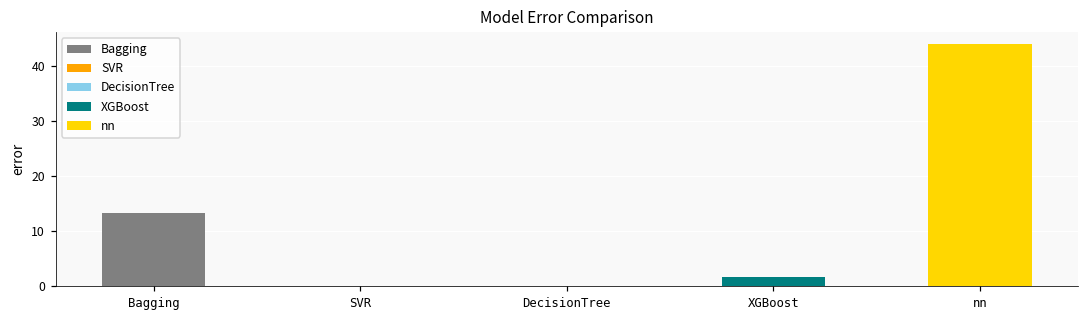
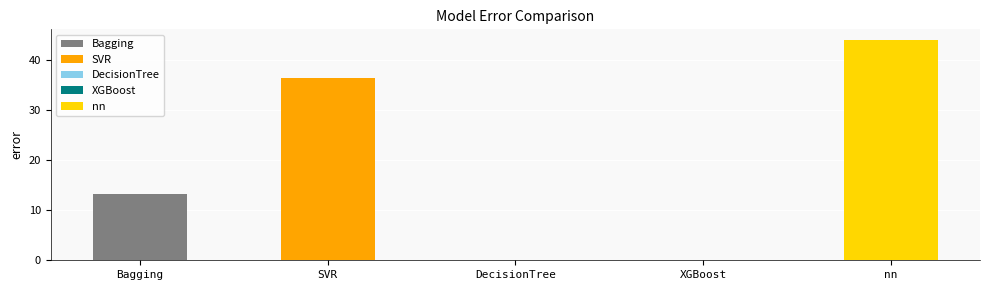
SVR: 0 -> 36
XGBoost: 2 -> 0
